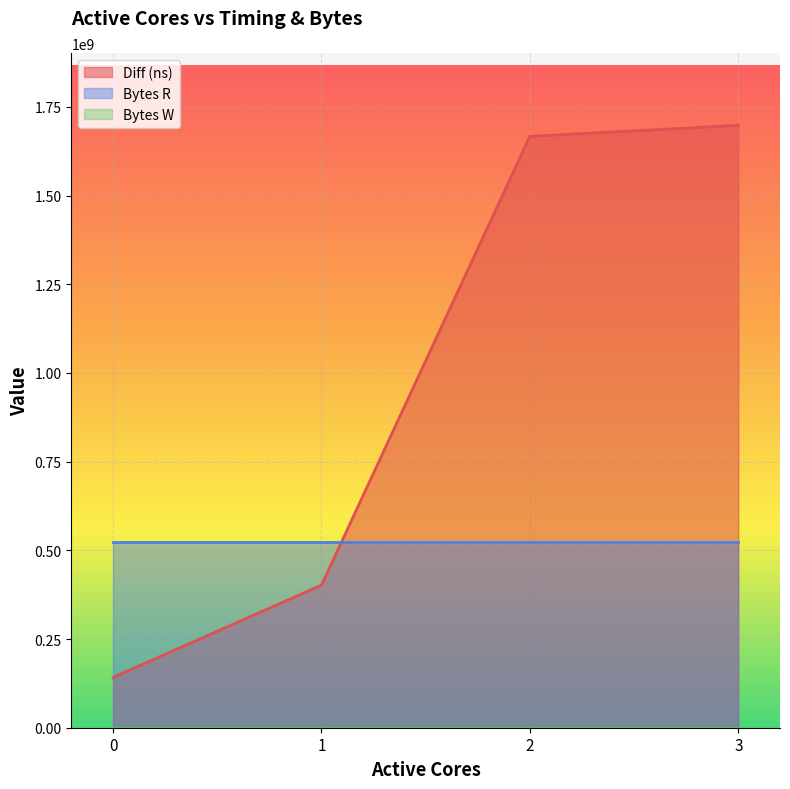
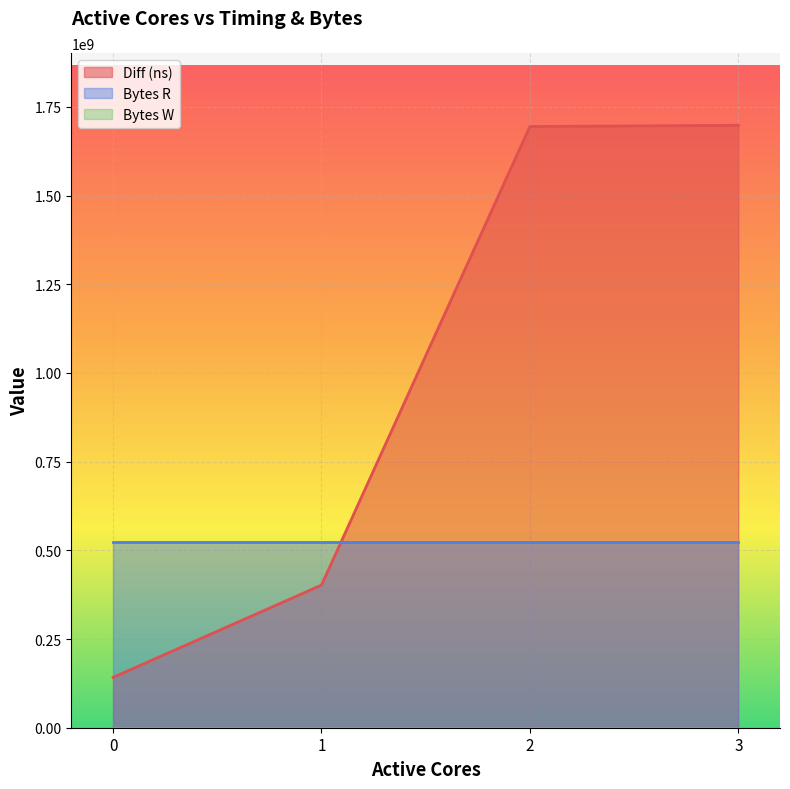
Diff (ns), 2: 1670000000 -> 1690000000
